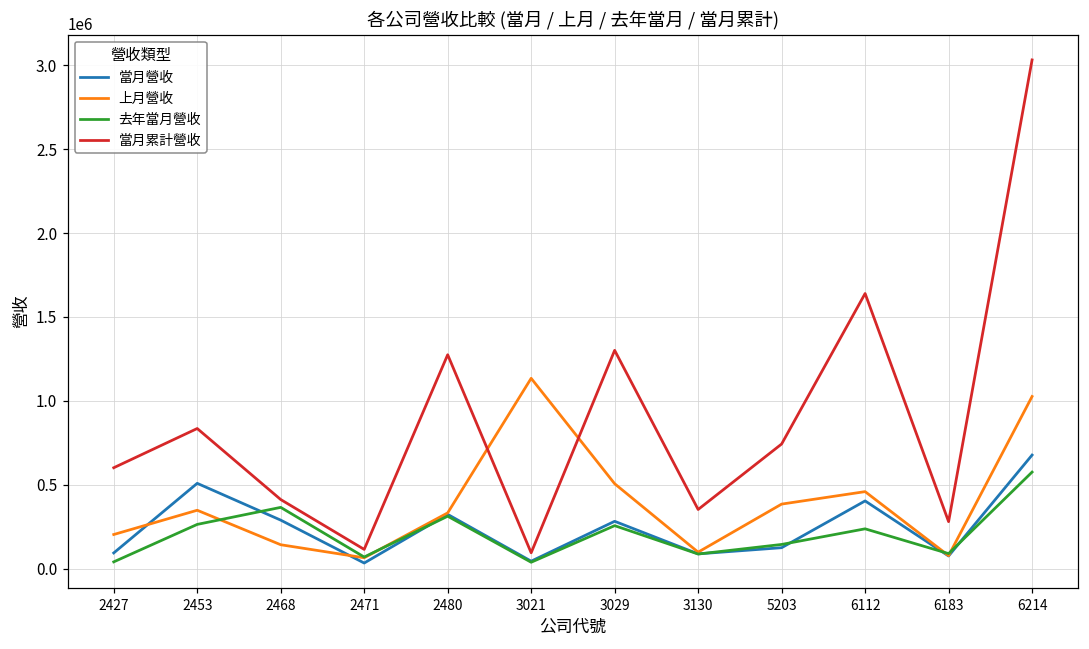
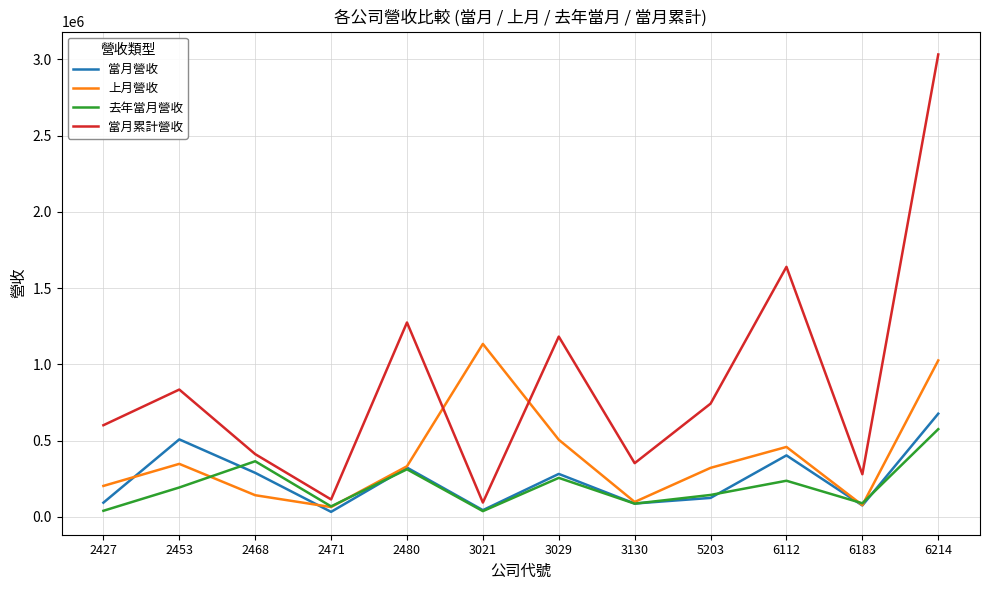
去年當月營收, 2453: 260000 -> 190000
當月累計營收, 3029: 1300000 -> 1180000
上月營收, 5203: 380000 -> 320000
